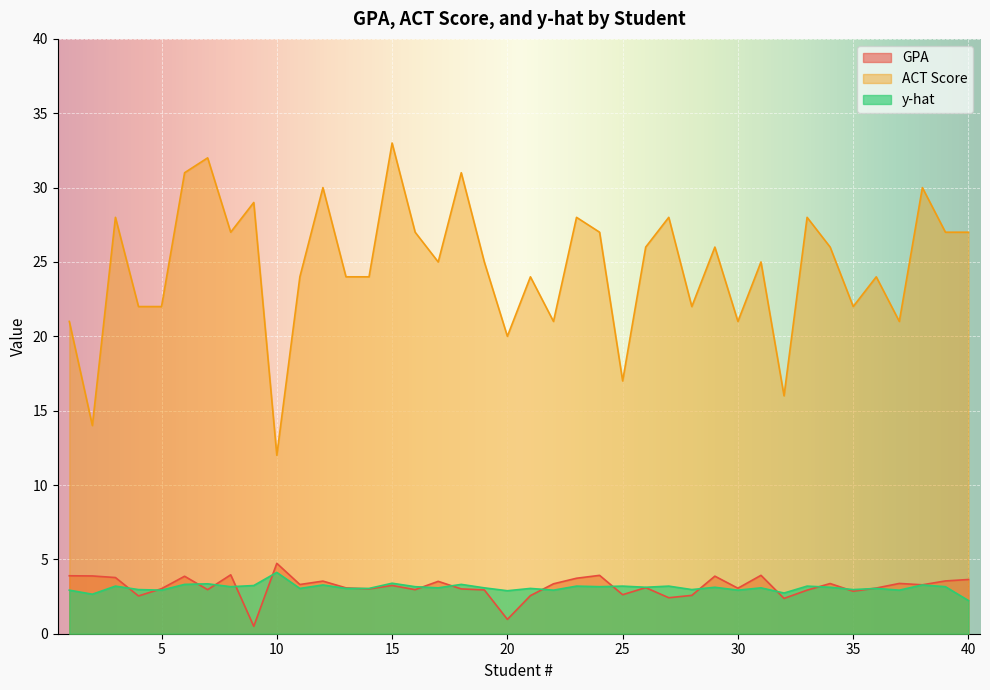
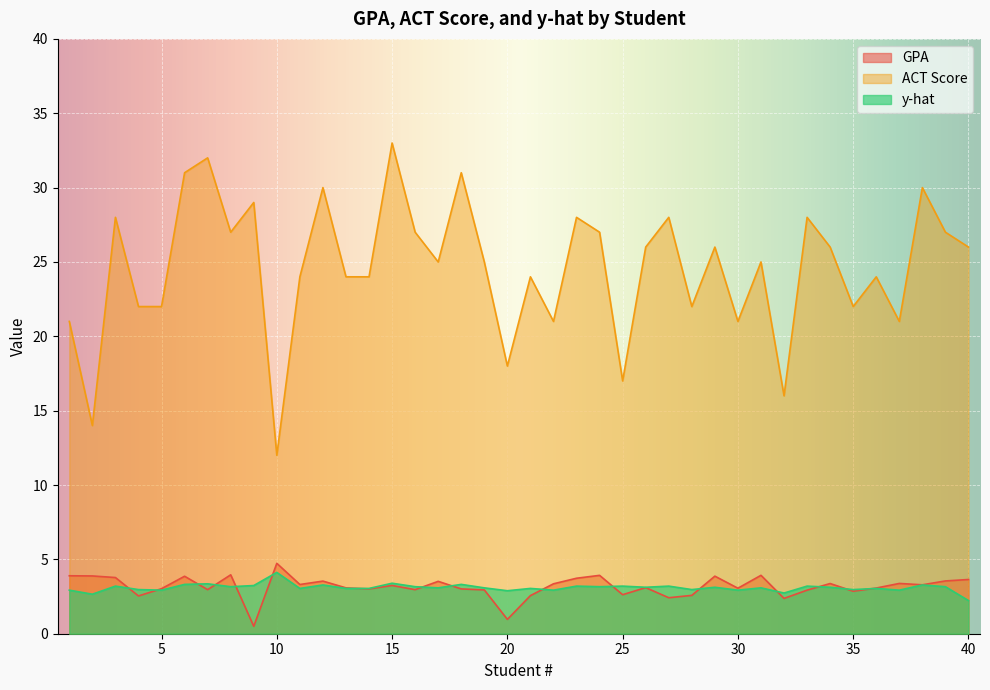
ACT Score, 20: 20 -> 18
ACT Score, 40: 27 -> 26
